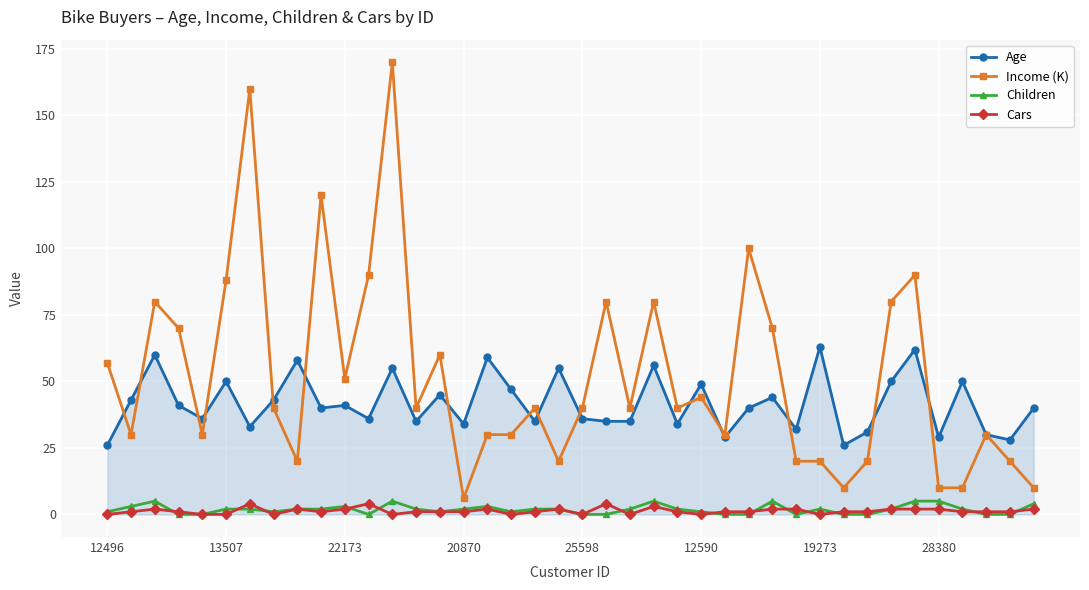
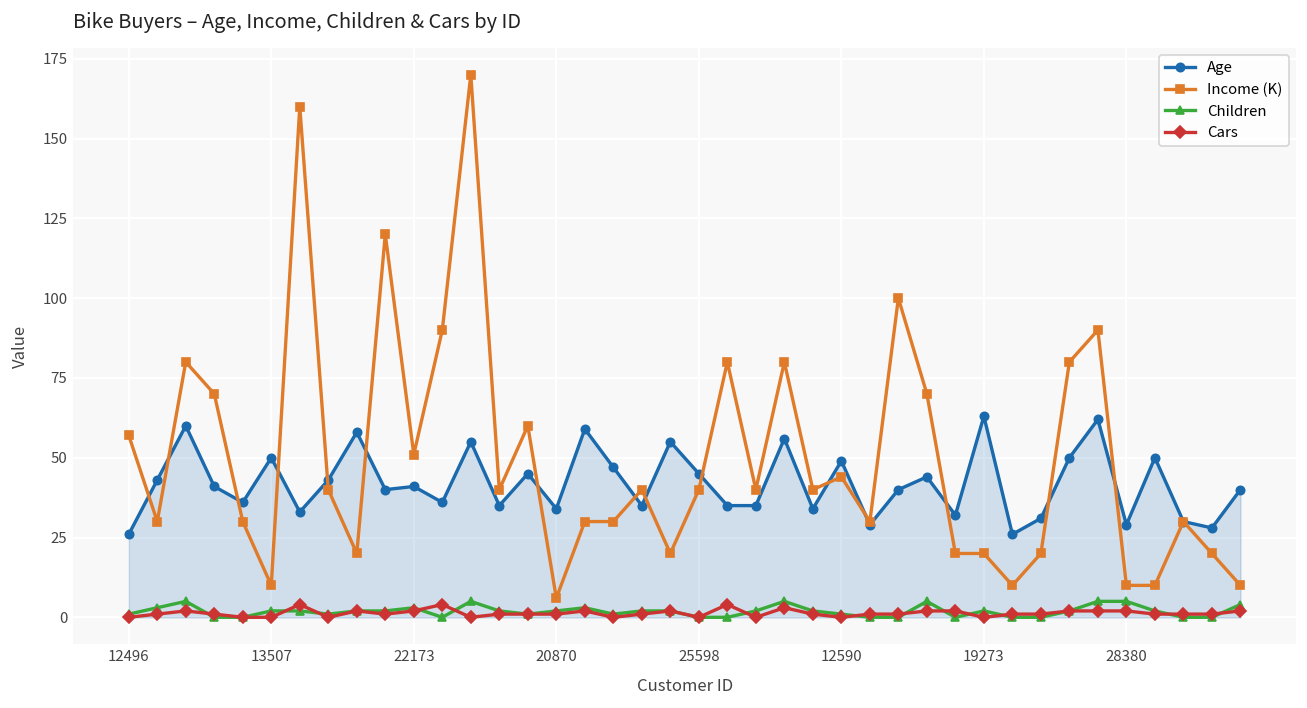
Income (K), 13507: 88 -> 10
Age, 25598: 36 -> 45
